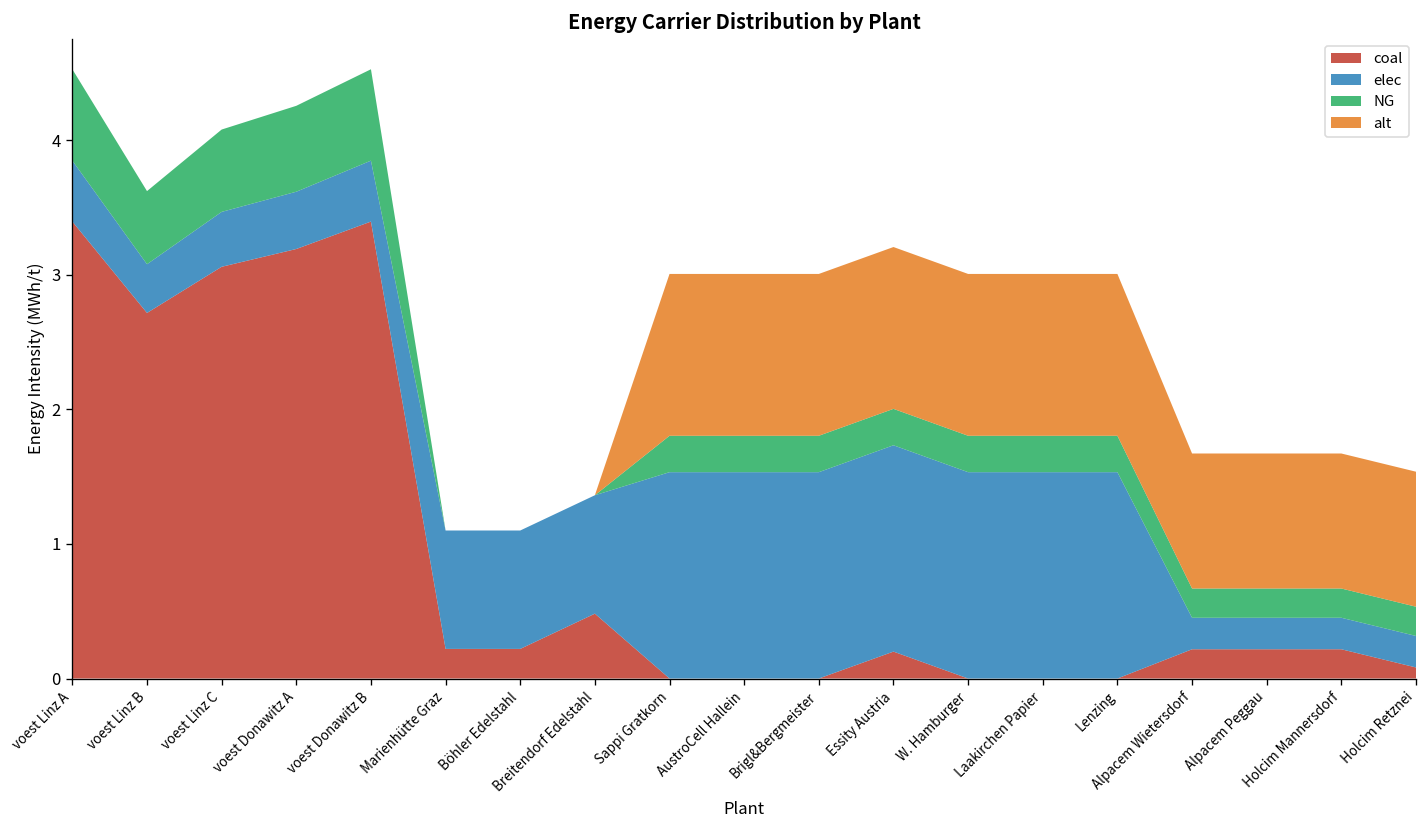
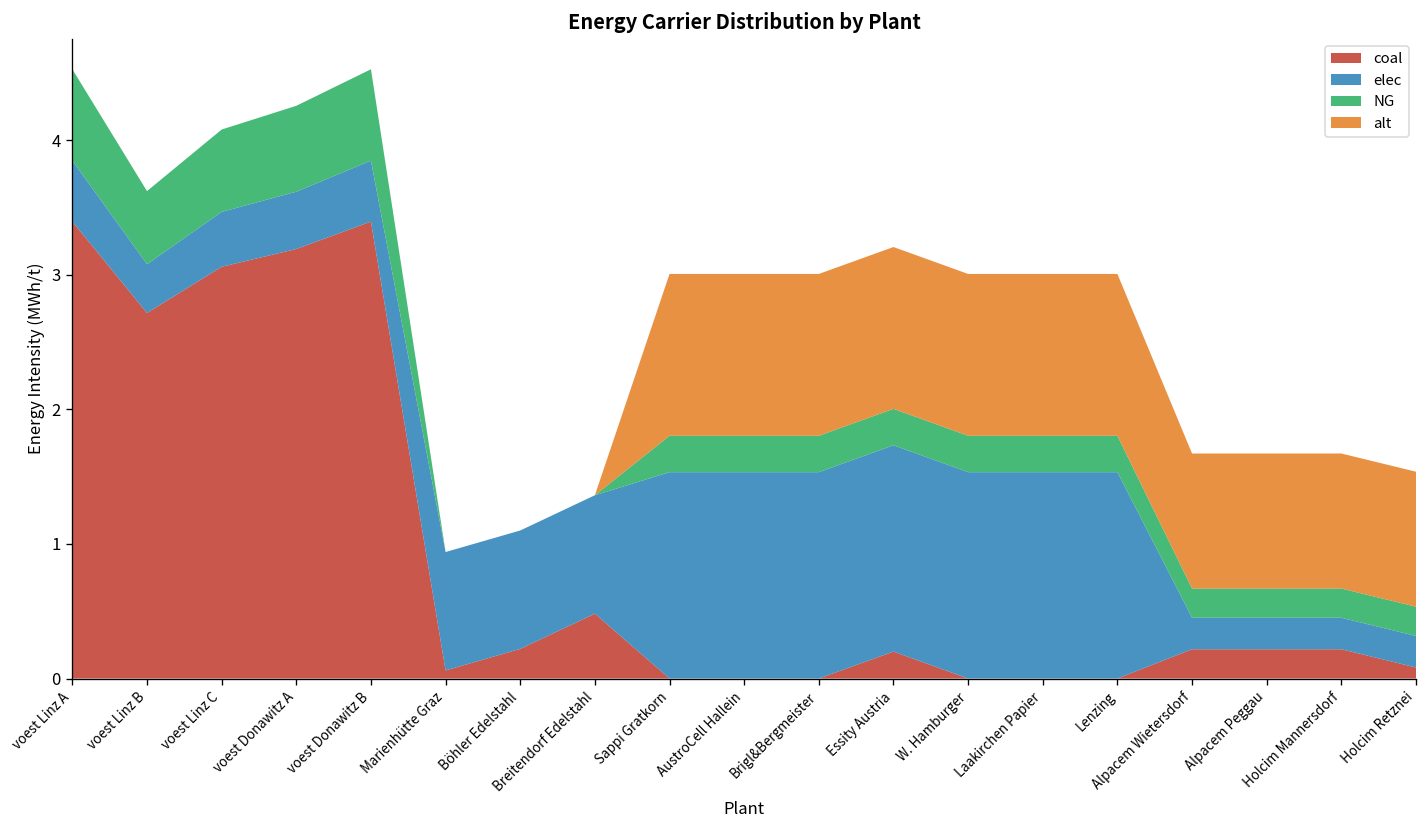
coal, Marienhütte Graz: 0.22 -> 0.06
